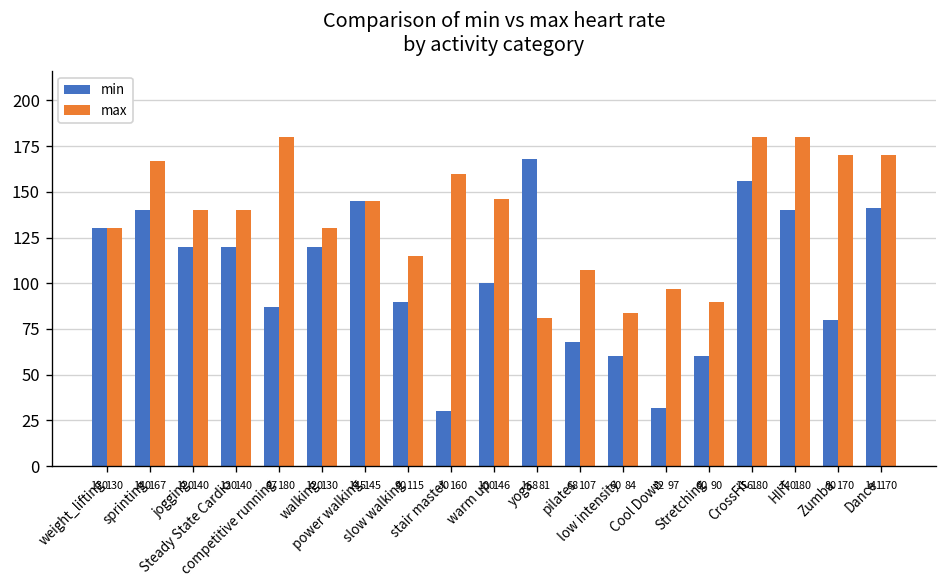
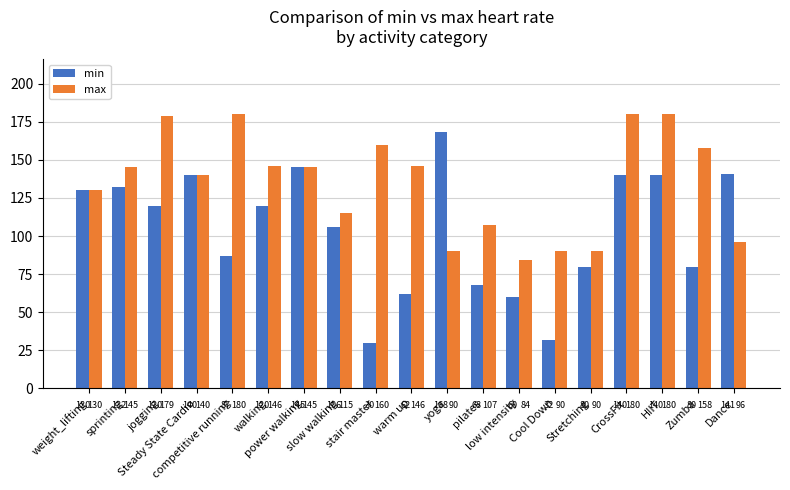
min, sprinting: 140 -> 132
max, sprinting: 167 -> 145
max, jogging: 140 -> 179
min, Steady State Cardio: 120 -> 140
max, walking: 130 -> 146
min, slow walking: 90 -> 106
min, warm up: 100 -> 62
max, yoga: 81 -> 90
max, Cool Down: 97 -> 90
min, Stretching: 60 -> 80
min, CrossFit: 156 -> 140
max, Zumba: 170 -> 158
max, Dance: 170 -> 96
